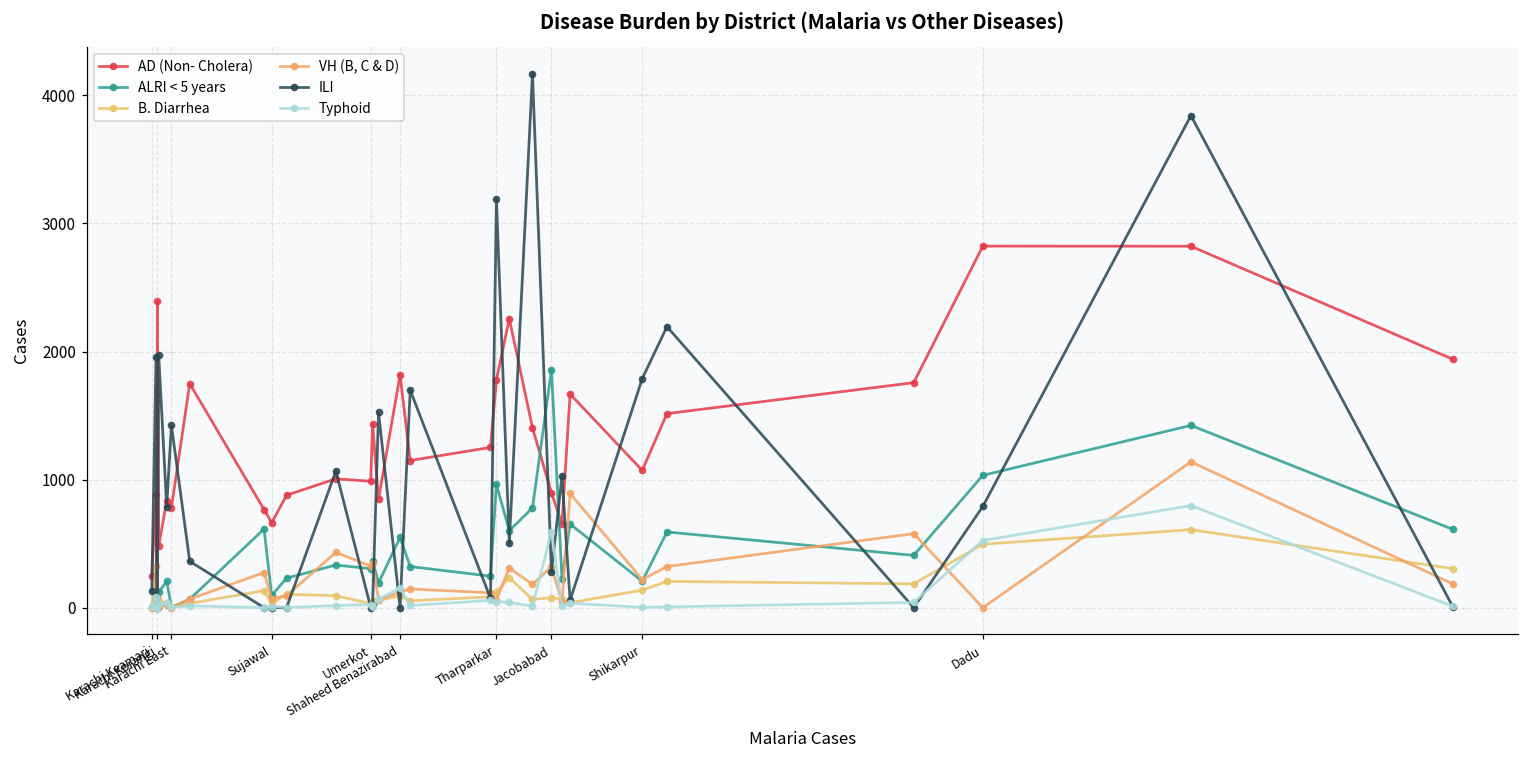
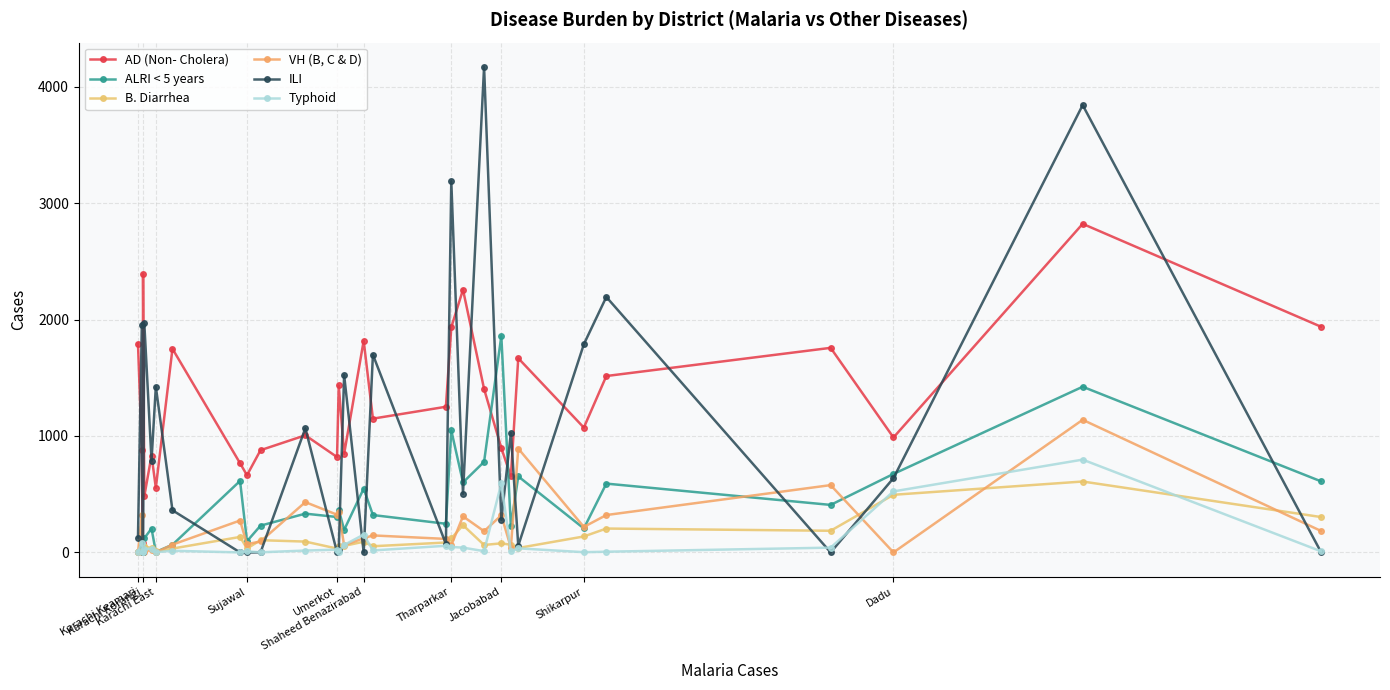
AD (Non- Cholera), Karachi Keamari: 250 -> 1790
AD (Non- Cholera), Karachi East: 780 -> 560
AD (Non- Cholera), Umerkot: 990 -> 820
AD (Non- Cholera), Tharparkar: 1780 -> 1930
ALRI < 5 years, Tharparkar: 960 -> 1050
AD (Non- Cholera), Dadu: 2820 -> 990
ALRI < 5 years, Dadu: 1030 -> 670
ILI, Dadu: 790 -> 640
